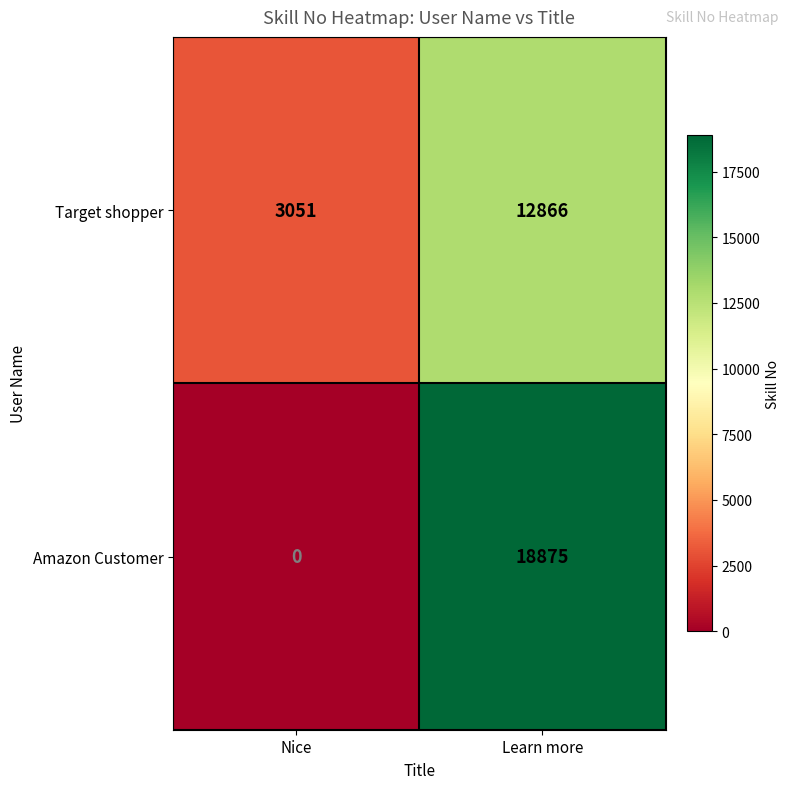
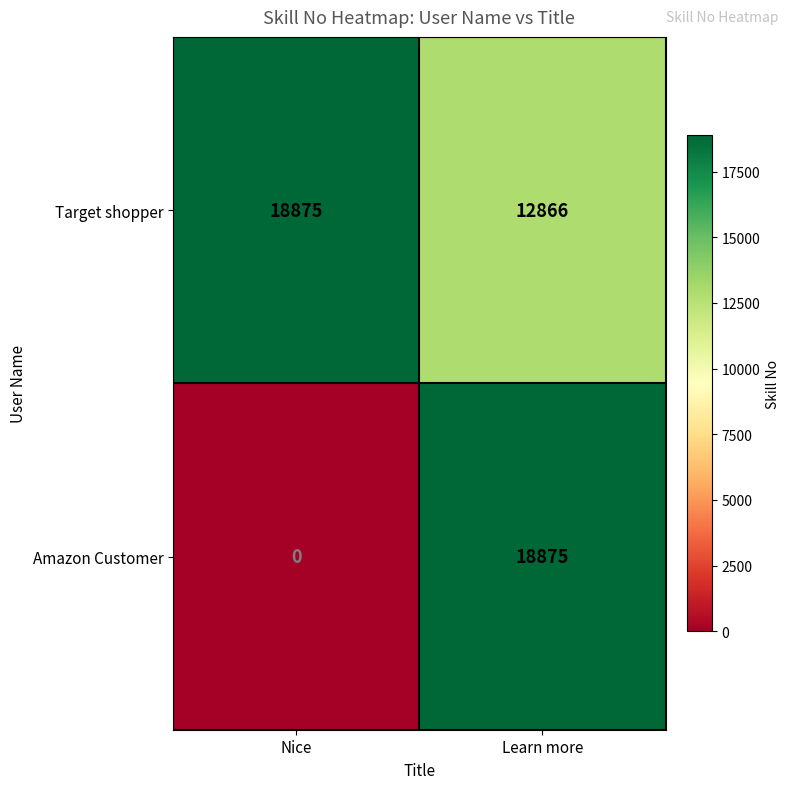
Target shopper, Nice: 3051 -> 18875
